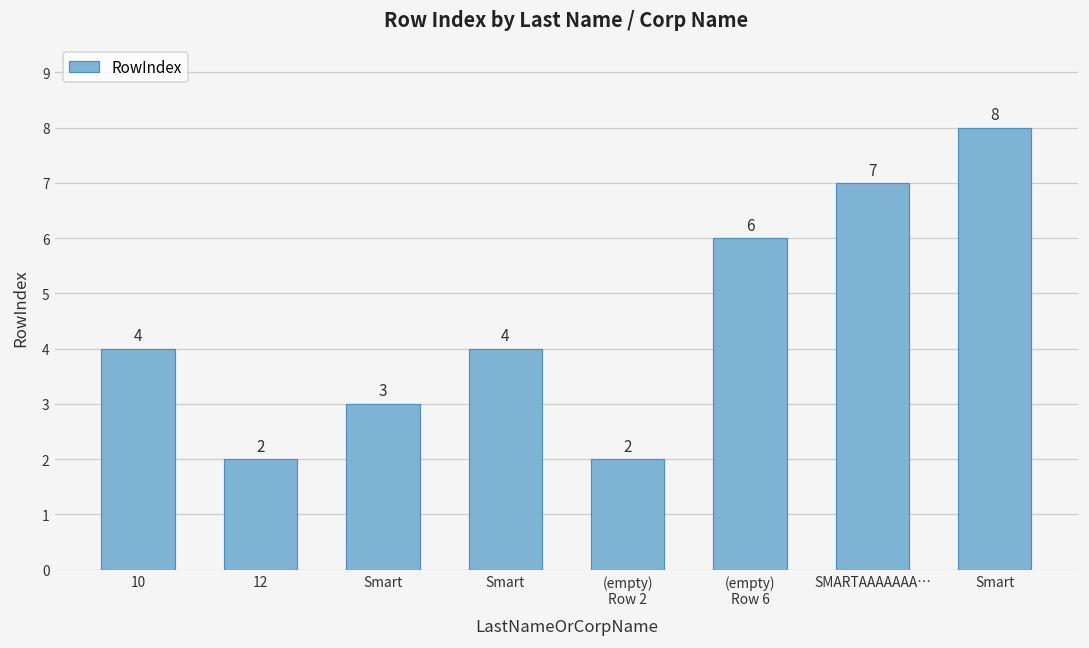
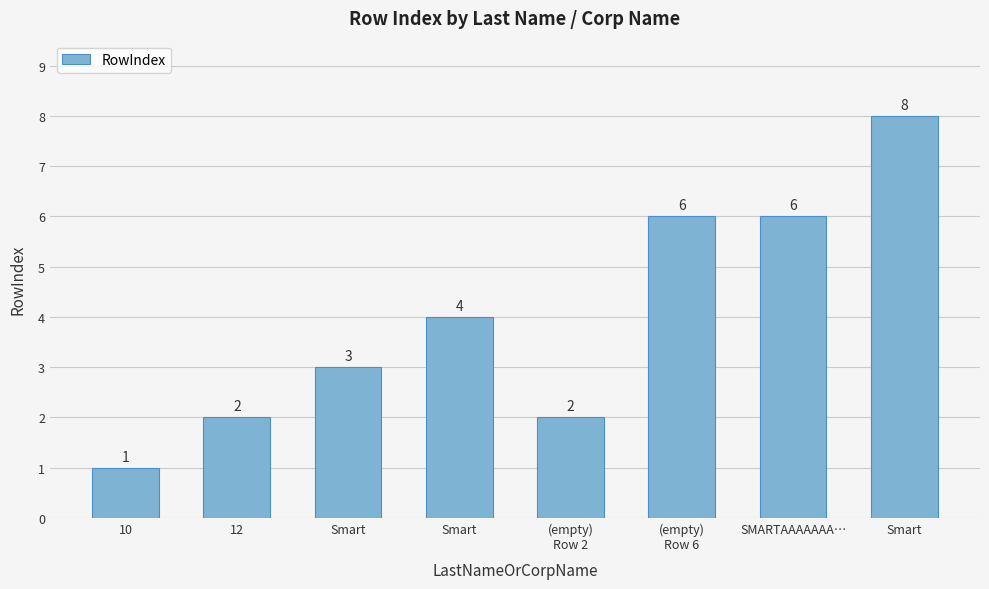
10: 4 -> 1
SMARTAAAAAAA…: 7 -> 6
